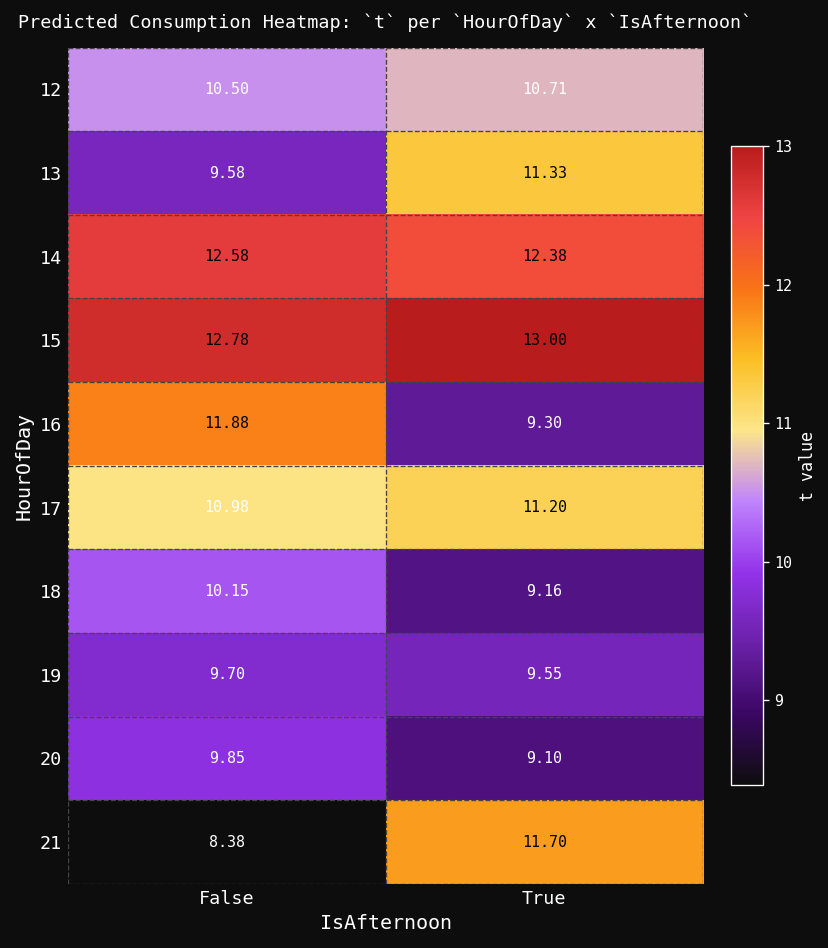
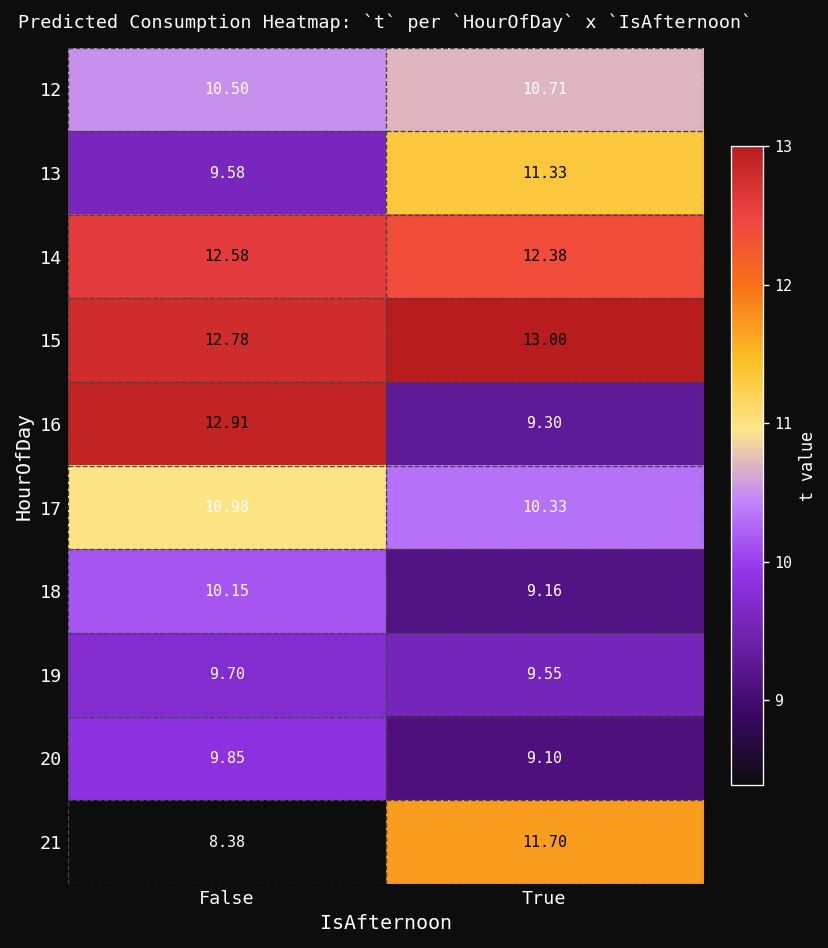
16, False: 11.88 -> 12.91
17, True: 11.20 -> 10.33
